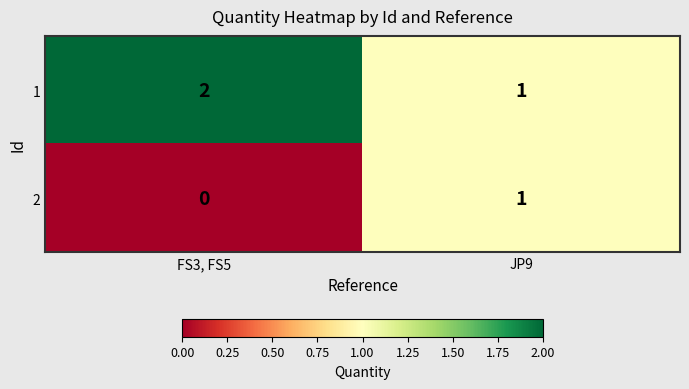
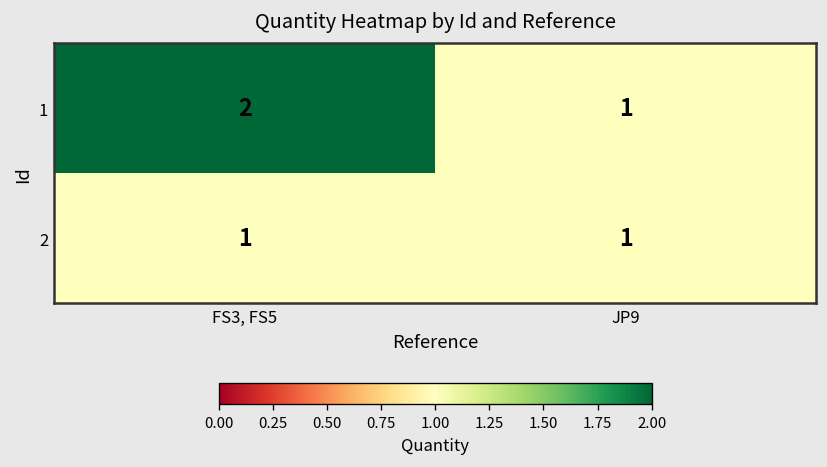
2, FS3, FS5: 0 -> 1
